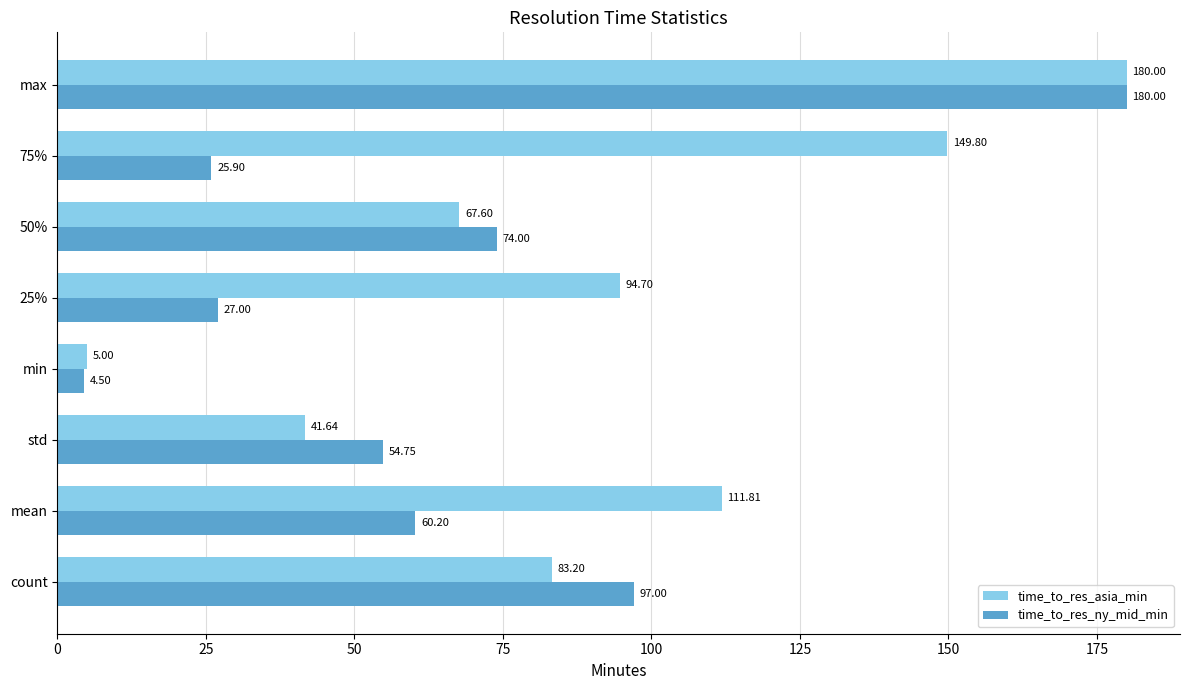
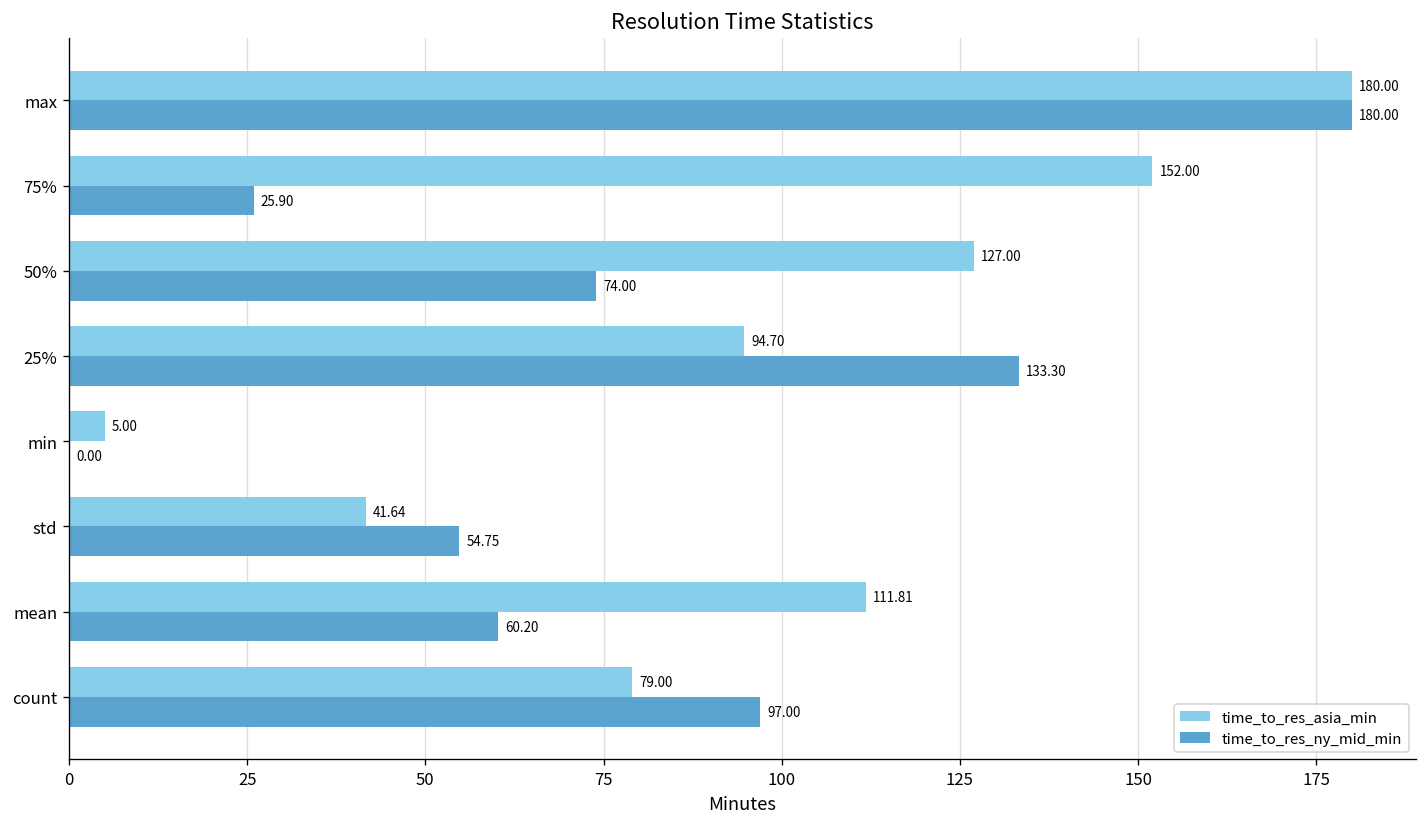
time_to_res_asia_min, 75%: 149.80 -> 152.00
time_to_res_asia_min, 50%: 67.60 -> 127.00
time_to_res_ny_mid_min, 25%: 27.00 -> 133.30
time_to_res_ny_mid_min, min: 4.50 -> 0.00
time_to_res_asia_min, count: 83.20 -> 79.00
